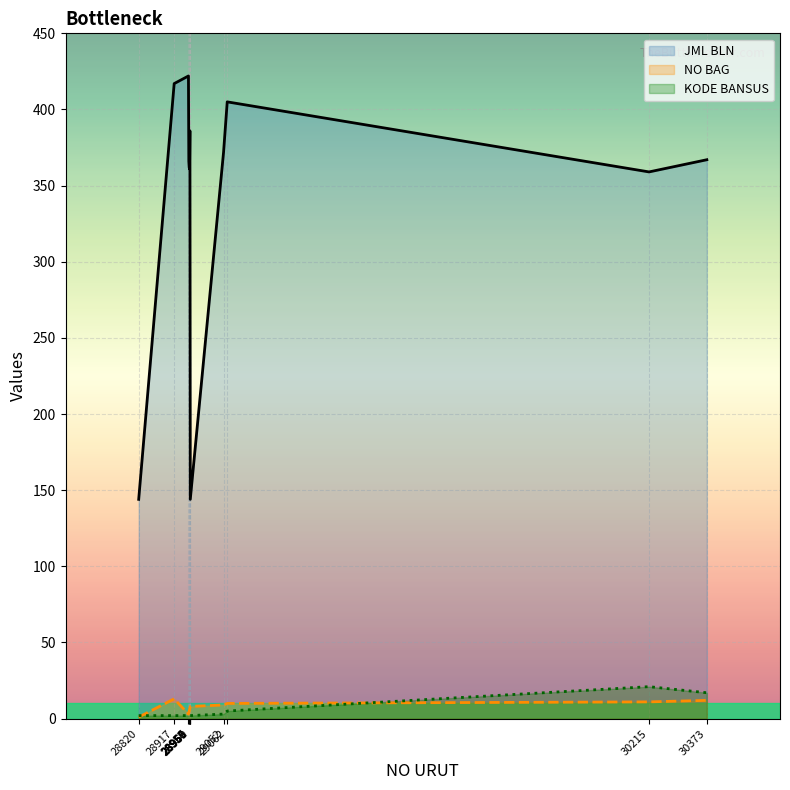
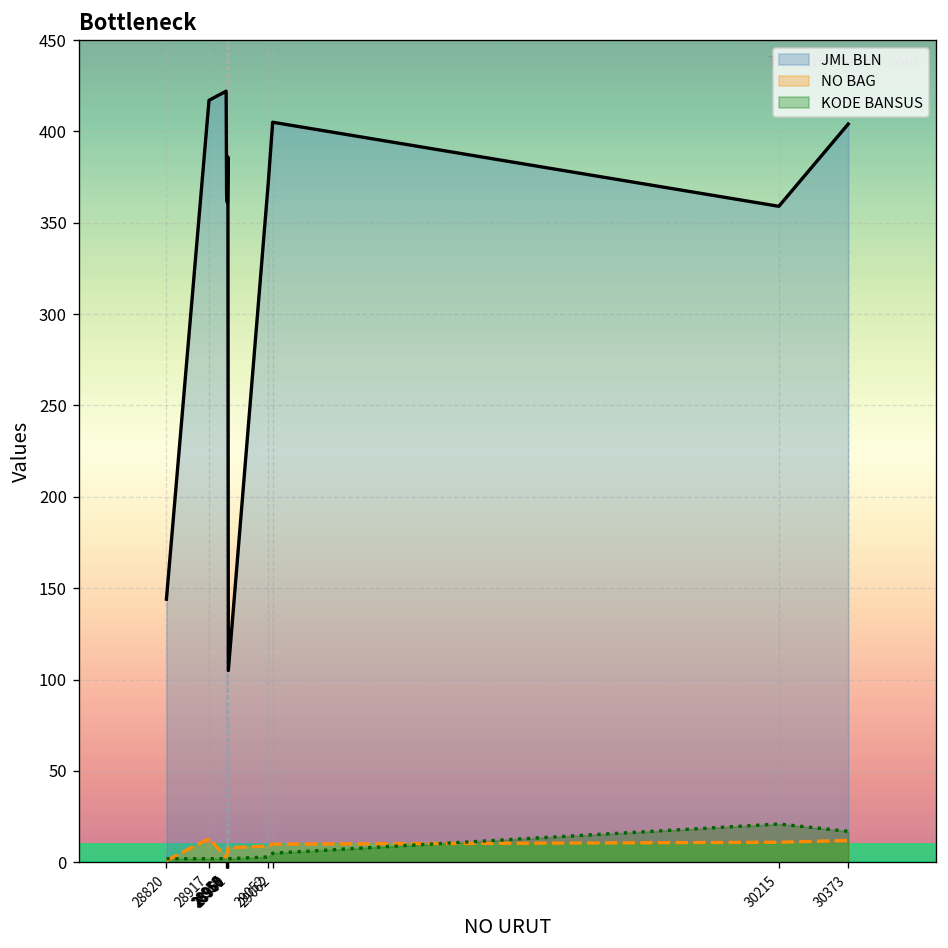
JML BLN, 28961: 144 -> 105
JML BLN, 30373: 367 -> 404
